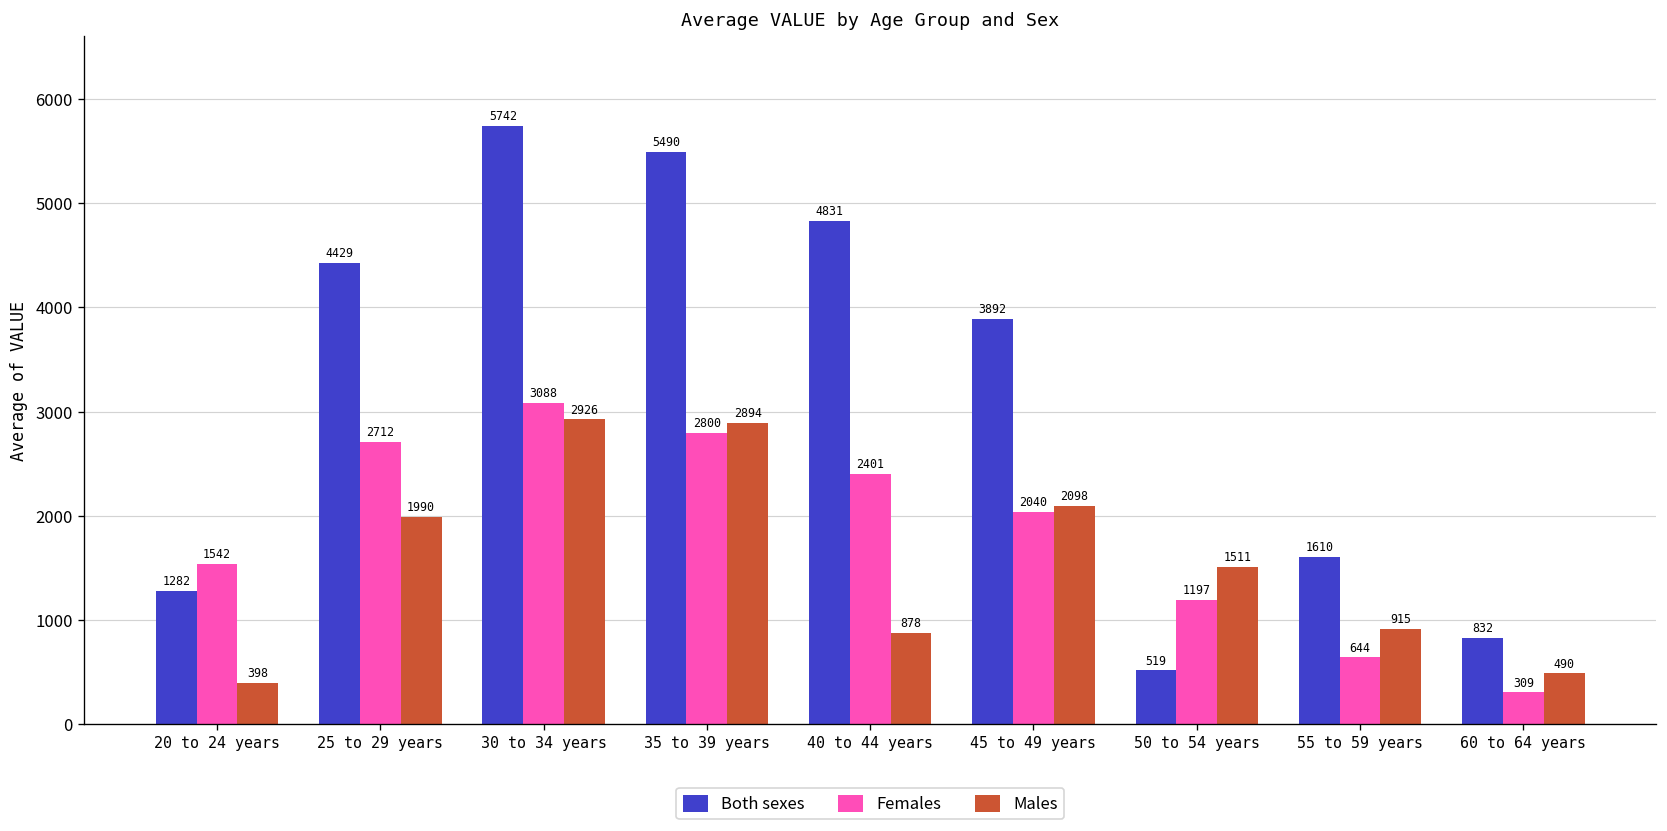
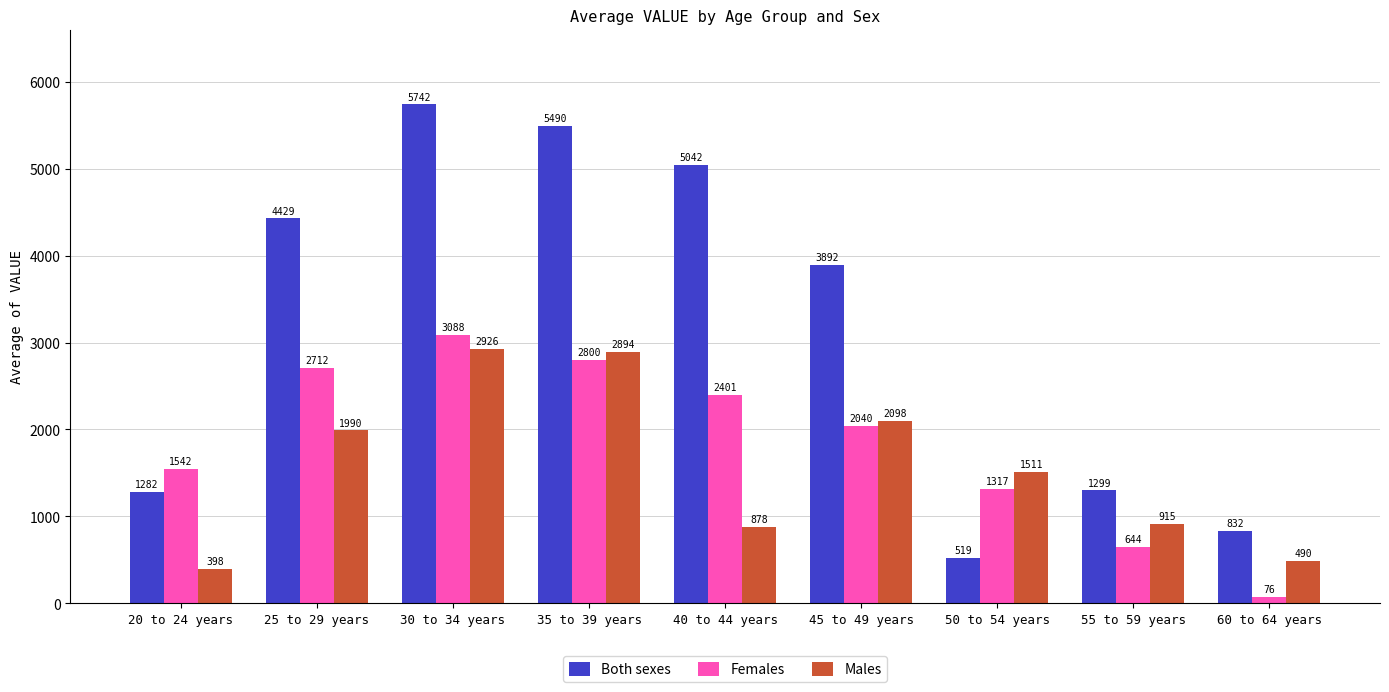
Both sexes, 40 to 44 years: 4831 -> 5042
Females, 50 to 54 years: 1197 -> 1317
Both sexes, 55 to 59 years: 1610 -> 1299
Females, 60 to 64 years: 309 -> 76
